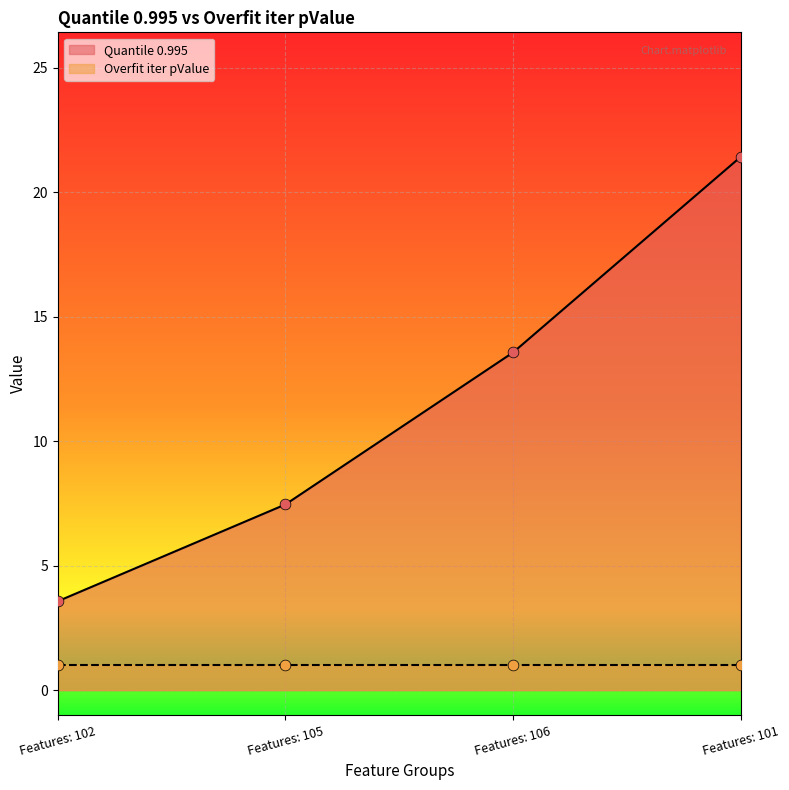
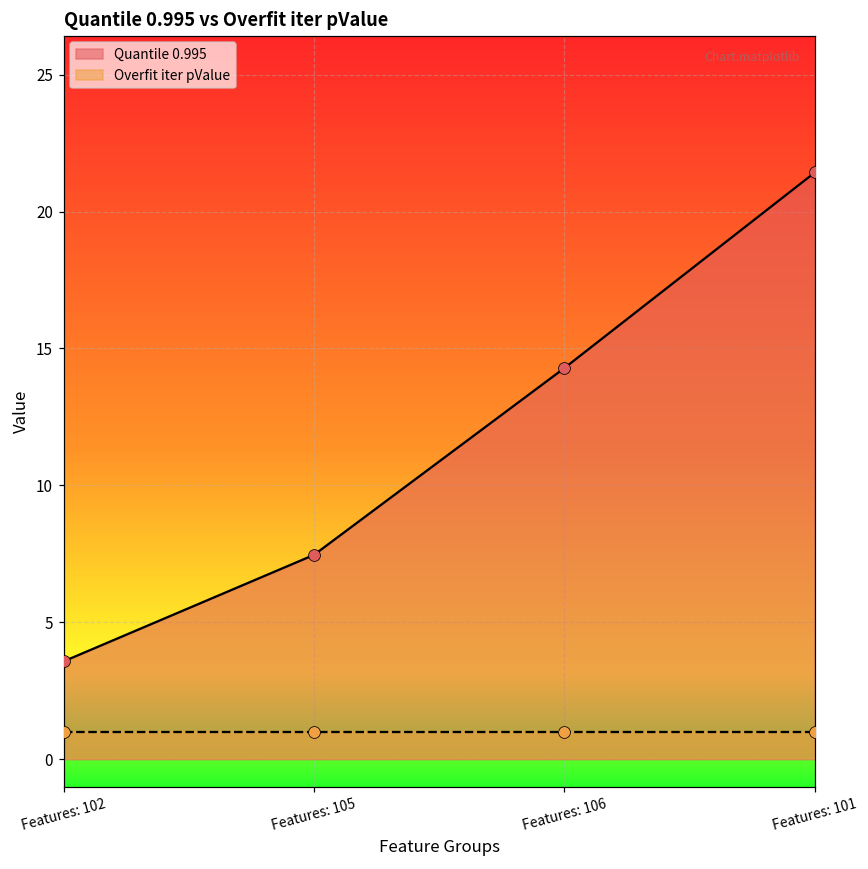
Quantile 0.995, Features: 106: 13.6 -> 14.3
